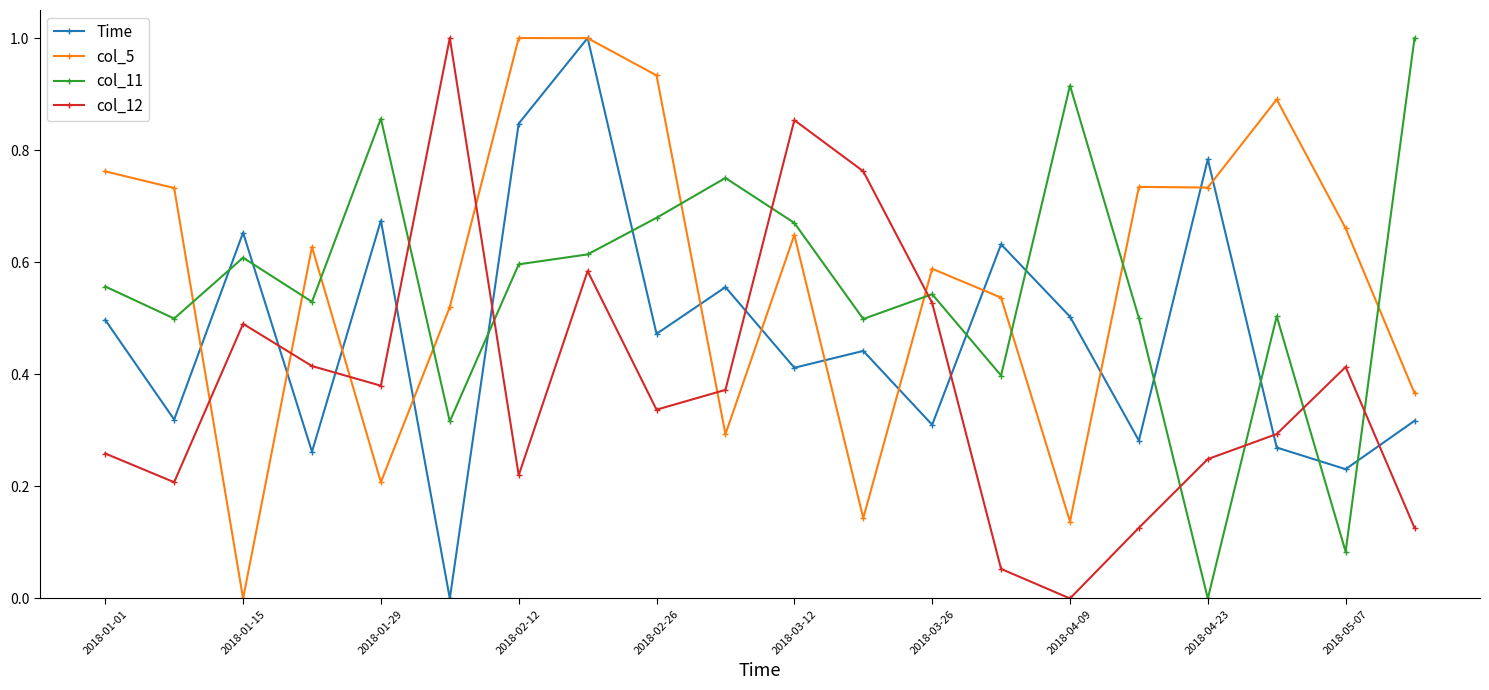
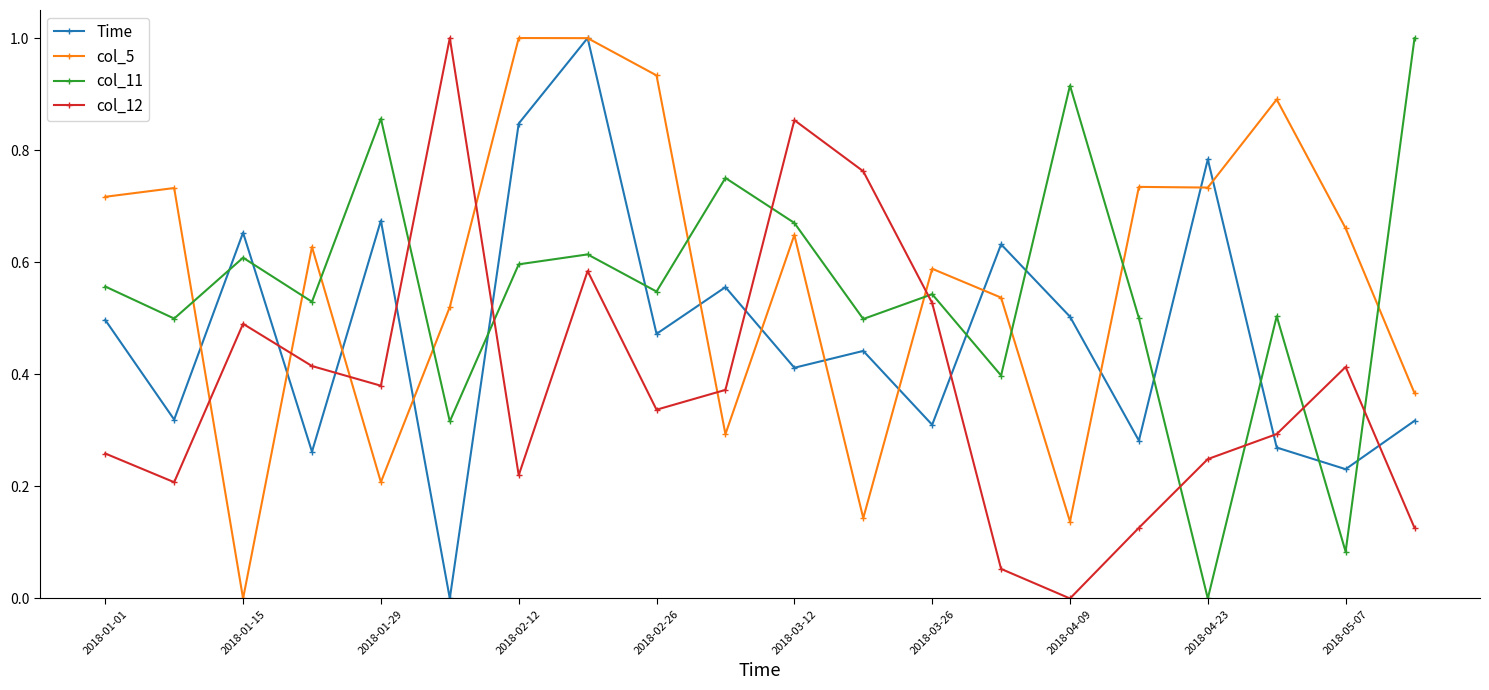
col_5, 2018-01-01: 0.76 -> 0.72
col_11, 2018-02-26: 0.68 -> 0.55
